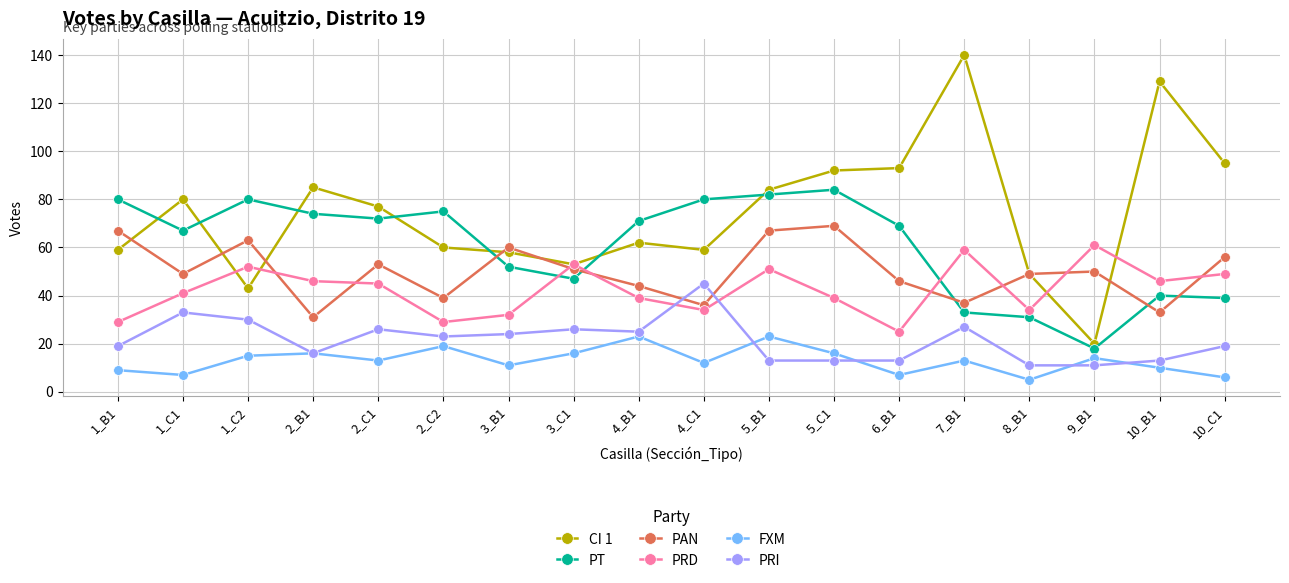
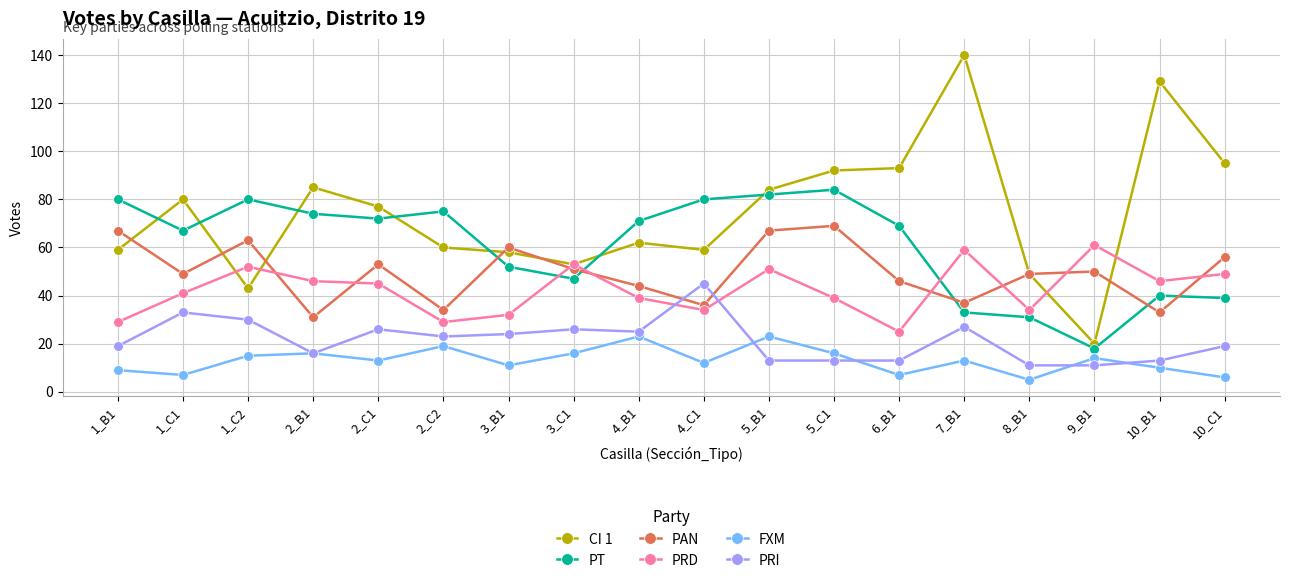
PAN, 2_C2: 39 -> 34
